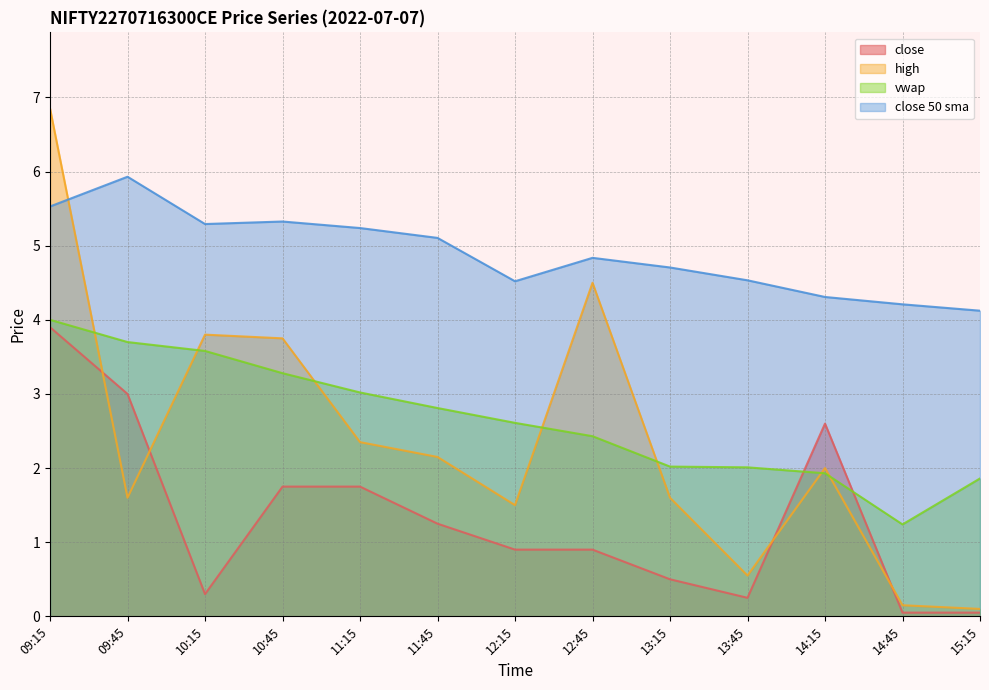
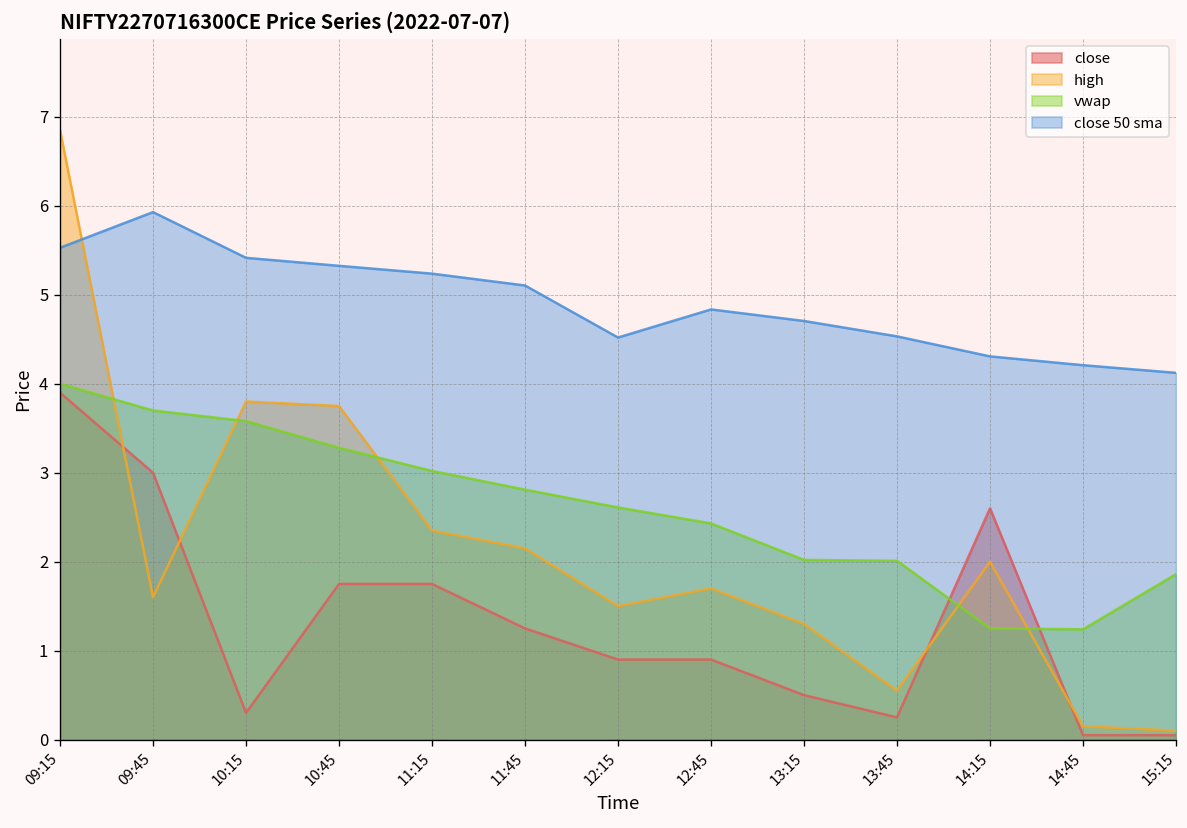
close 50 sma, 10:15: 5.3 -> 5.4
high, 12:45: 4.5 -> 1.7
high, 13:15: 1.6 -> 1.3
vwap, 14:15: 1.9 -> 1.3
